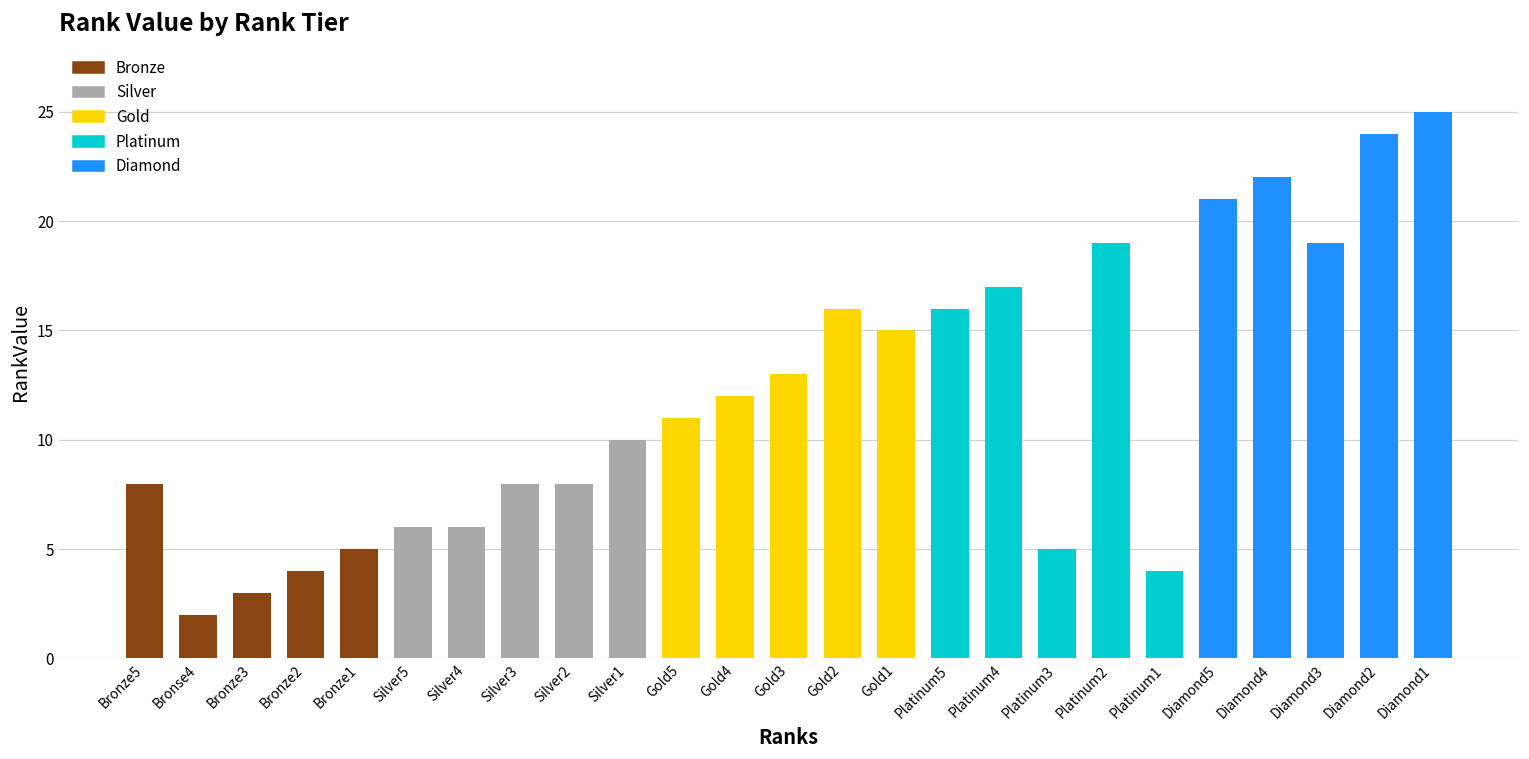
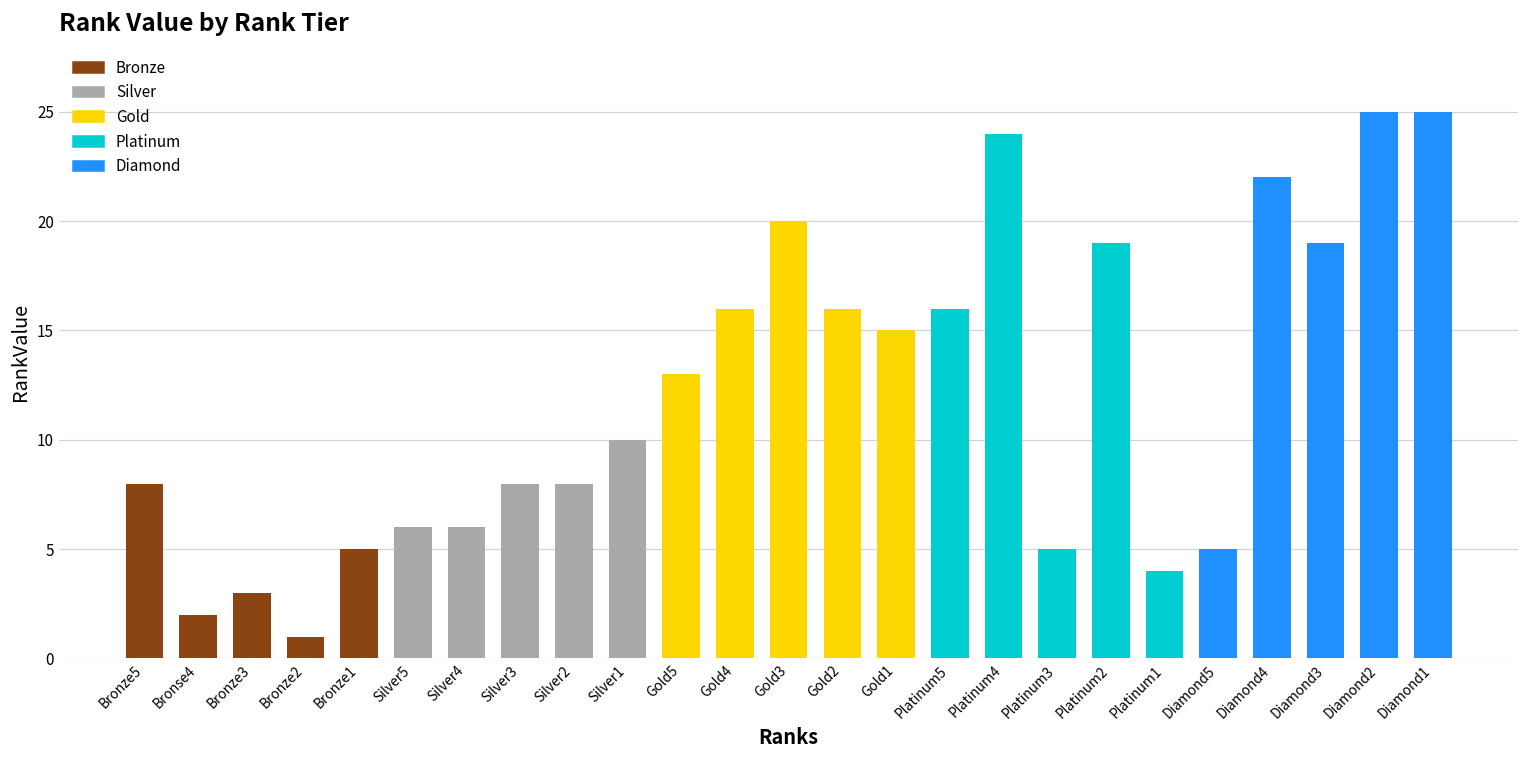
Bronze2: 4 -> 1
Gold5: 11 -> 13
Gold4: 12 -> 16
Gold3: 13 -> 20
Platinum4: 17 -> 24
Diamond5: 21 -> 5
Diamond2: 24 -> 25
